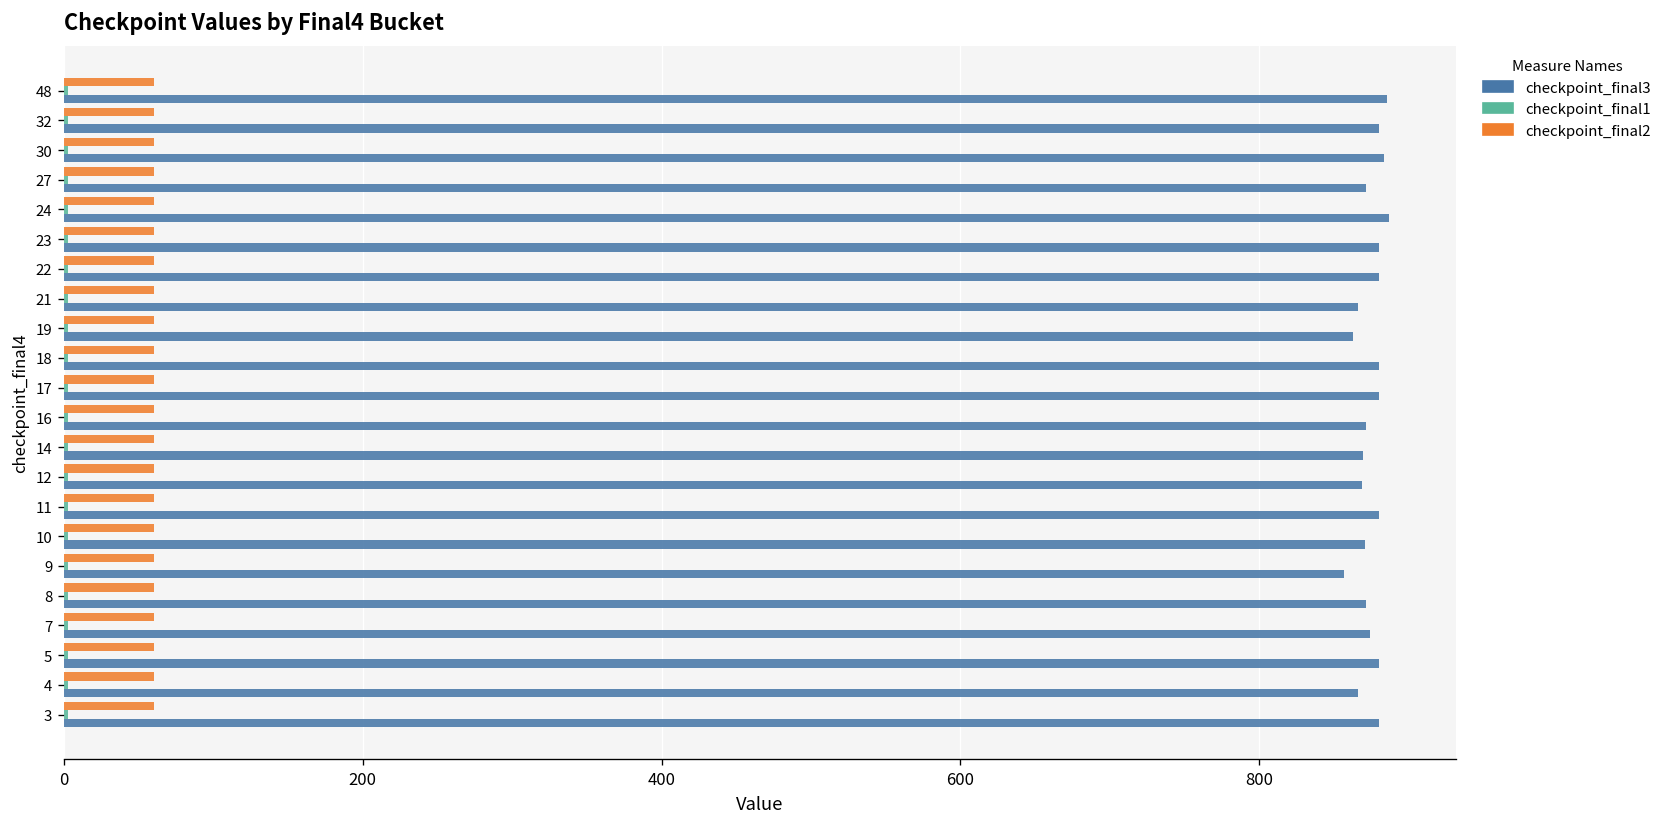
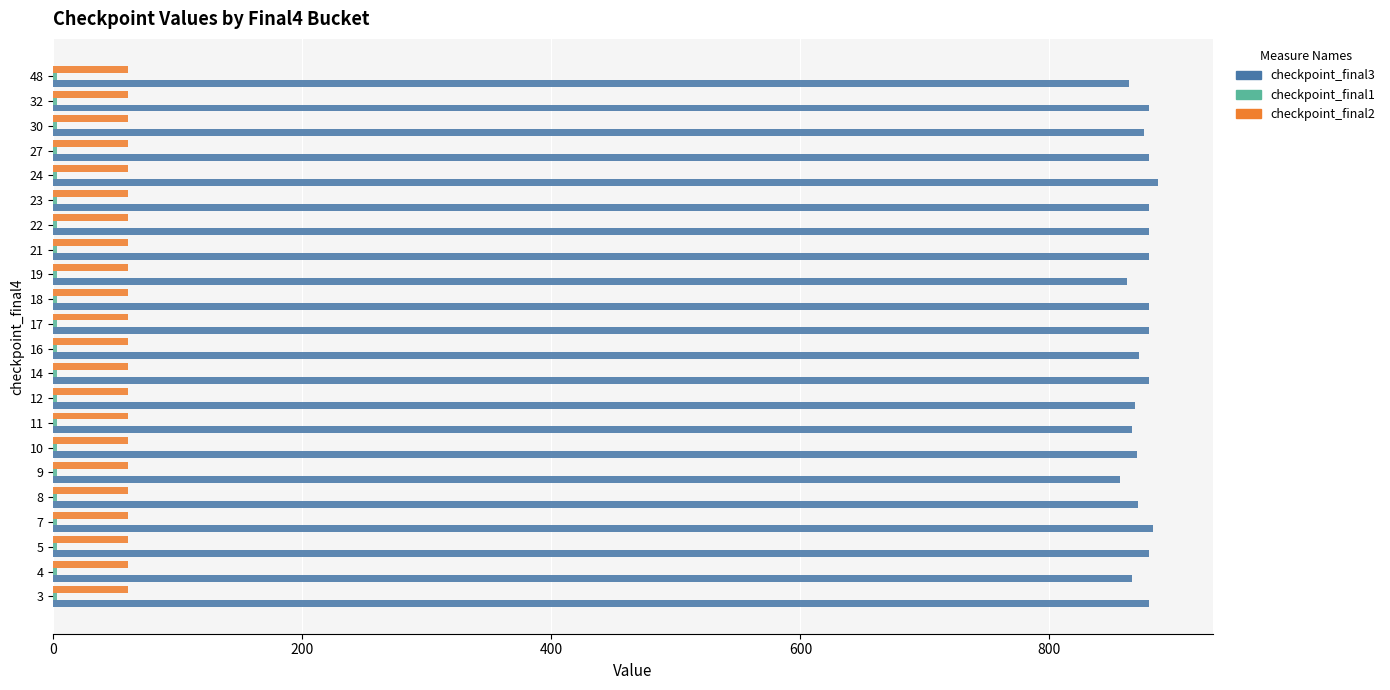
checkpoint_final3, 48: 885 -> 864
checkpoint_final3, 30: 883 -> 876
checkpoint_final3, 27: 871 -> 880
checkpoint_final3, 21: 866 -> 880
checkpoint_final3, 14: 869 -> 880
checkpoint_final3, 11: 880 -> 866
checkpoint_final3, 7: 874 -> 883
